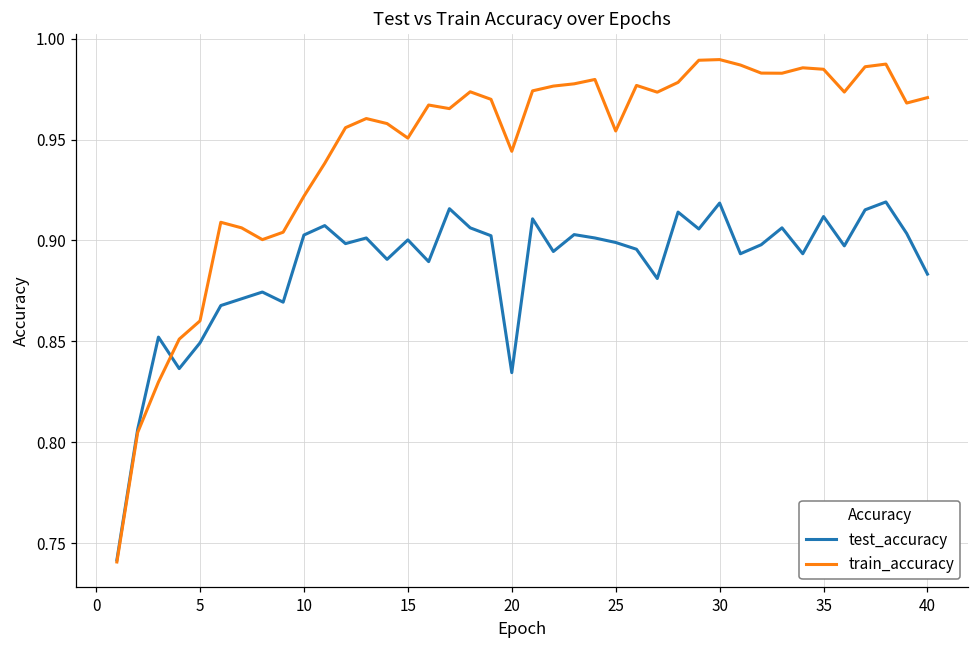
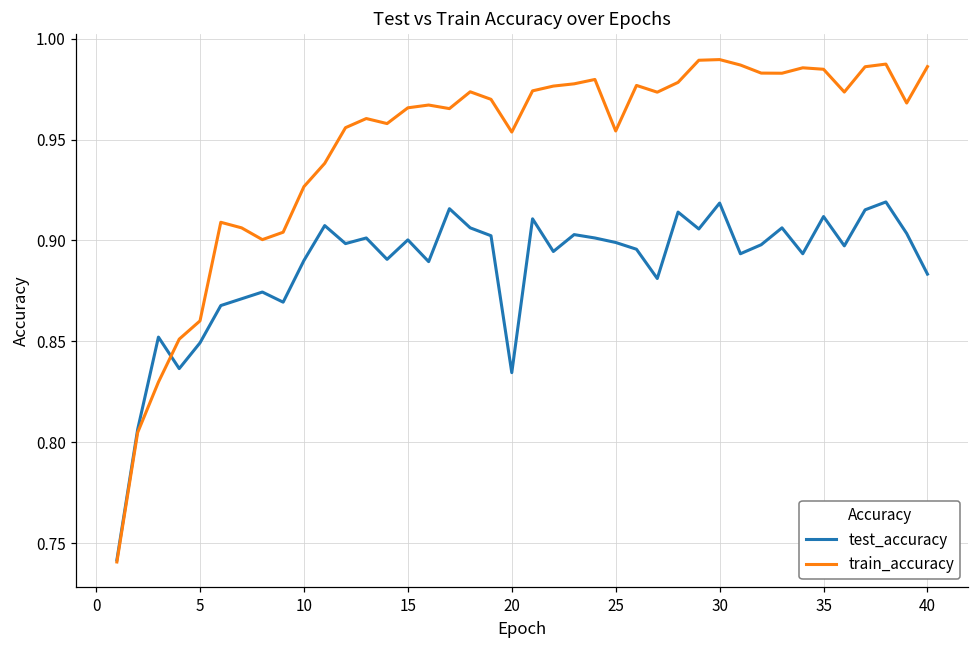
test_accuracy, 10: 0.903 -> 0.890
train_accuracy, 10: 0.922 -> 0.927
train_accuracy, 15: 0.951 -> 0.966
train_accuracy, 20: 0.944 -> 0.954
train_accuracy, 40: 0.971 -> 0.986
